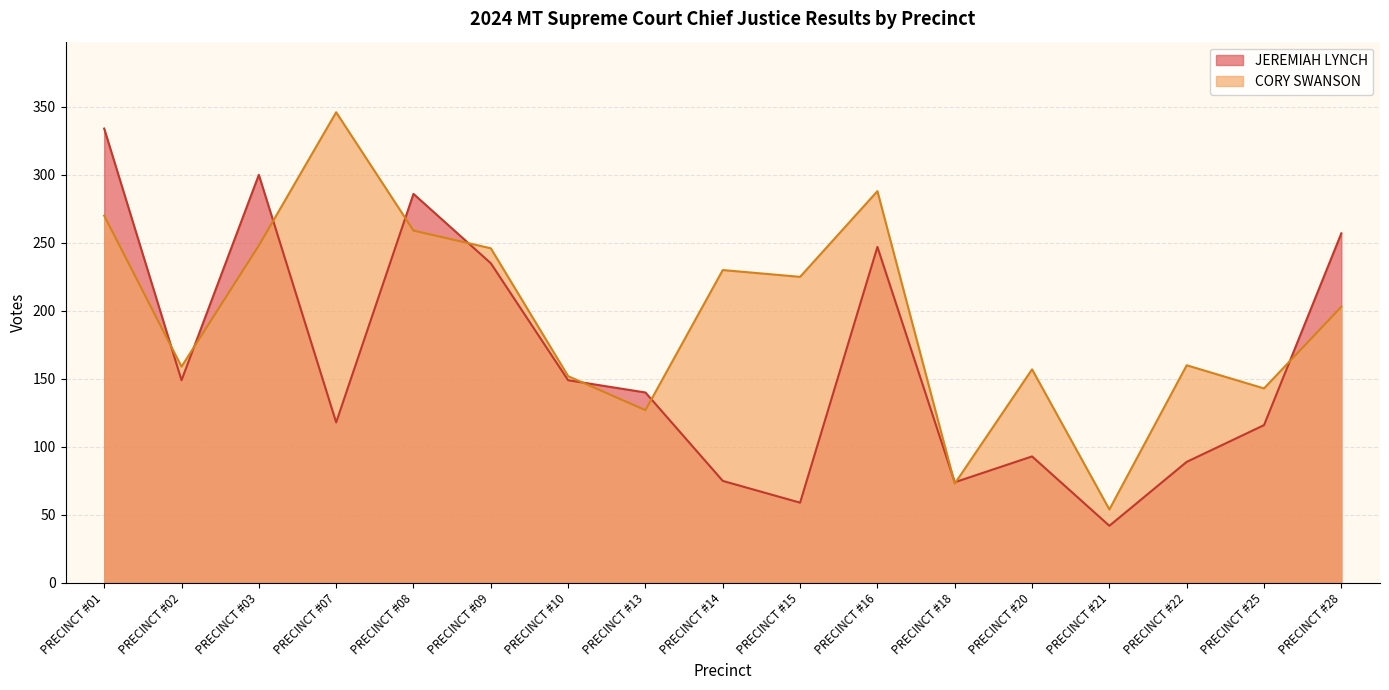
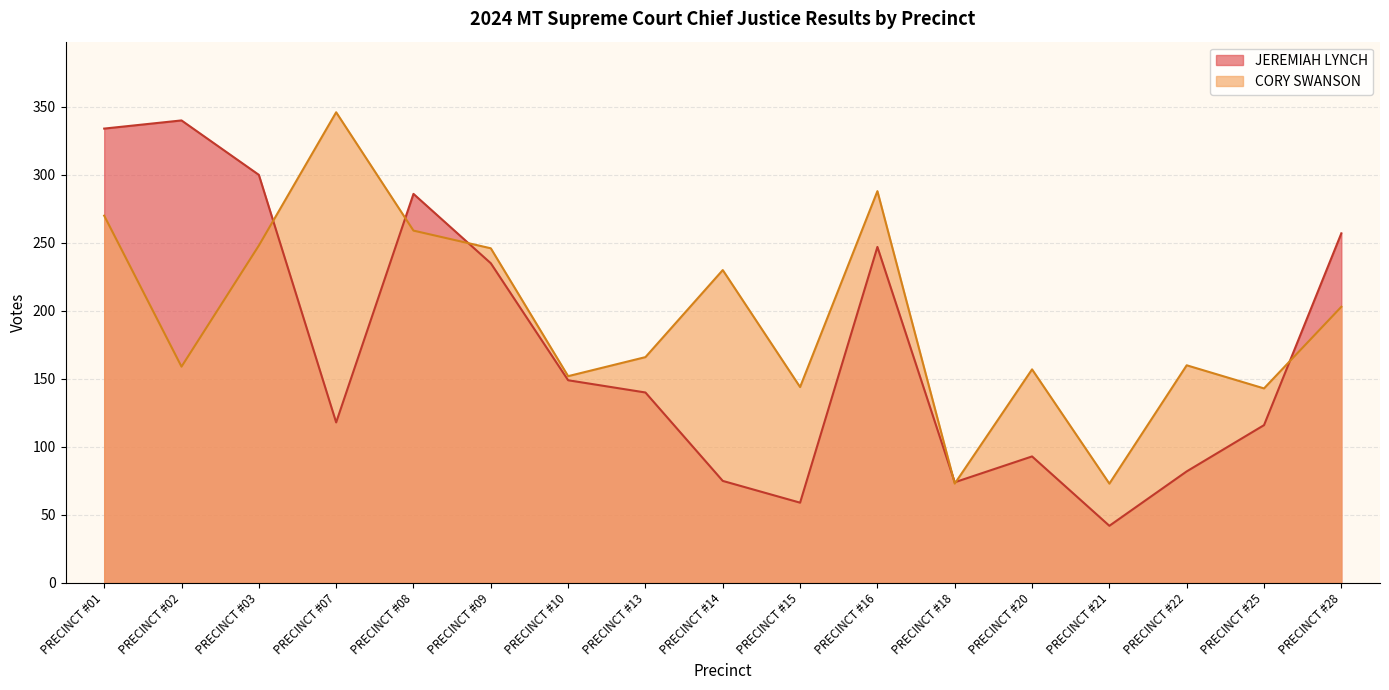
JEREMIAH LYNCH, PRECINCT #02: 149 -> 340
CORY SWANSON, PRECINCT #13: 127 -> 166
CORY SWANSON, PRECINCT #15: 225 -> 144
CORY SWANSON, PRECINCT #21: 54 -> 73
JEREMIAH LYNCH, PRECINCT #22: 89 -> 82
